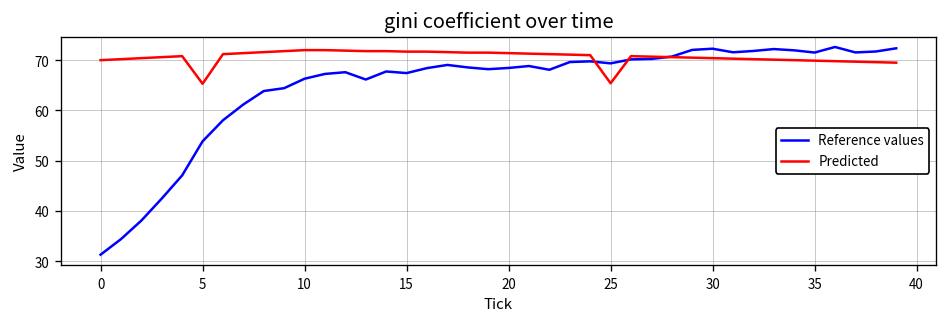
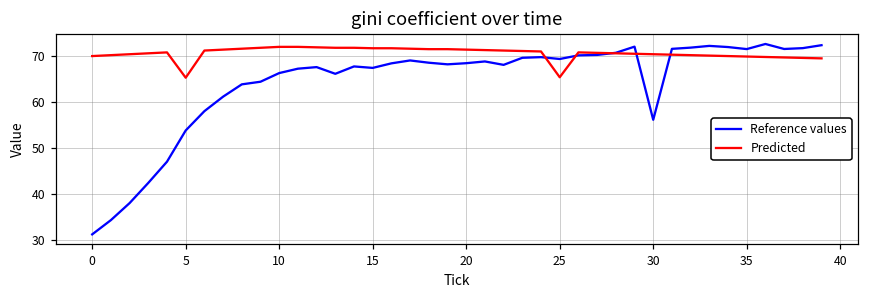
Reference values, 30: 72 -> 56
